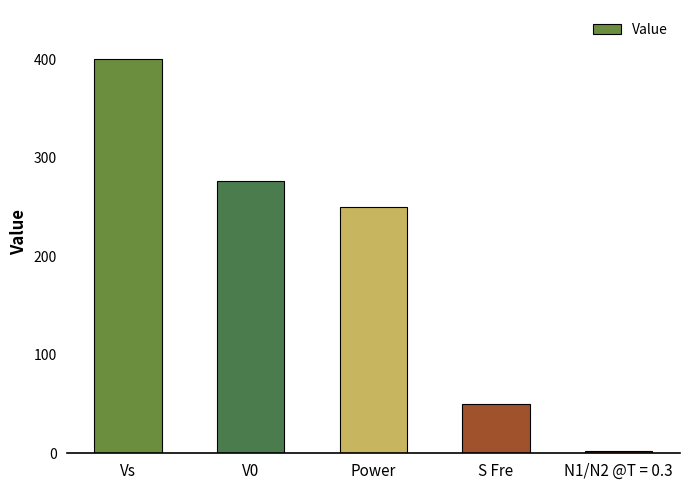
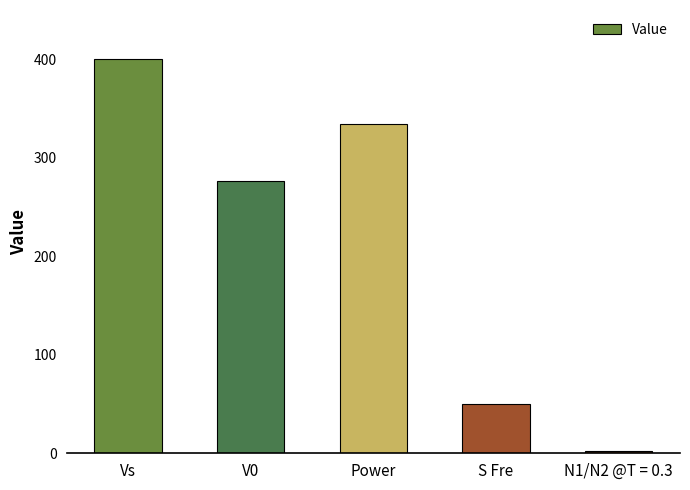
Power: 250 -> 330
